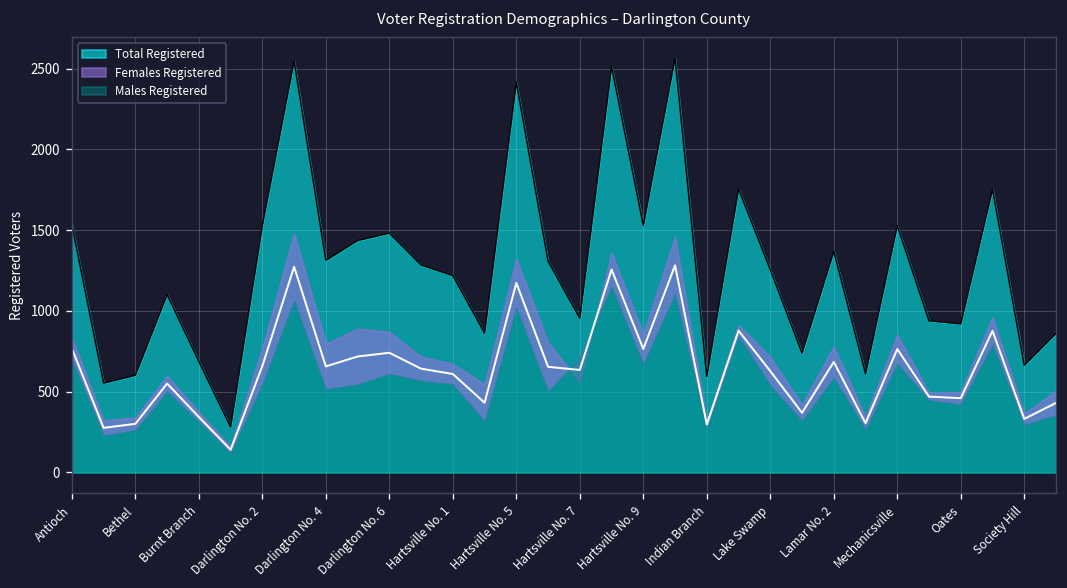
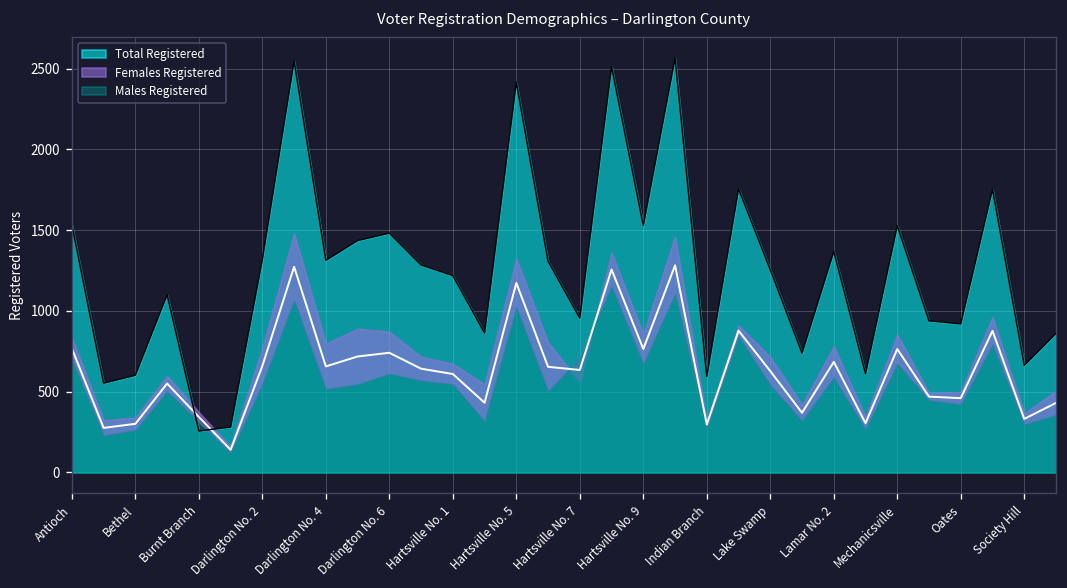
Total Registered, Burnt Branch: 690 -> 260
Total Registered, Darlington No. 2: 1530 -> 1320
